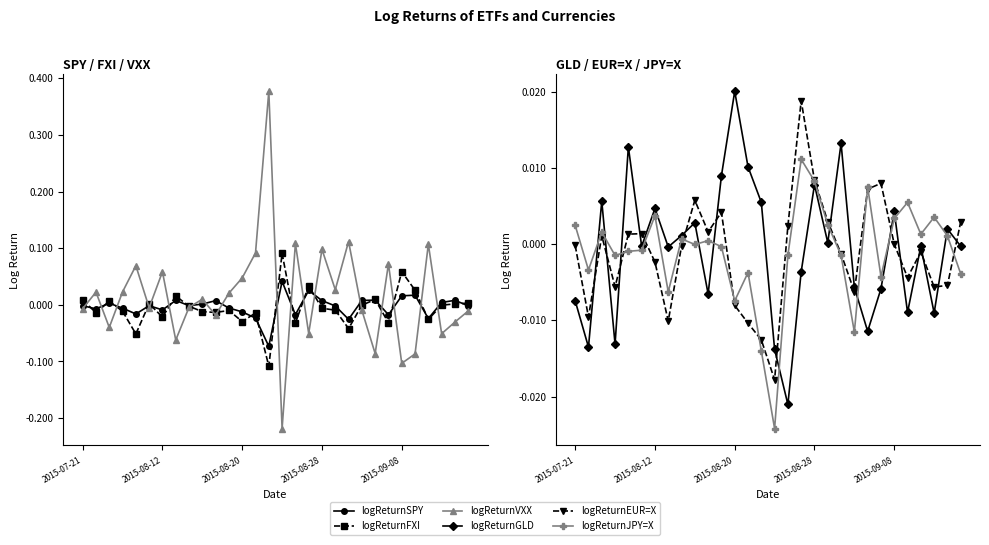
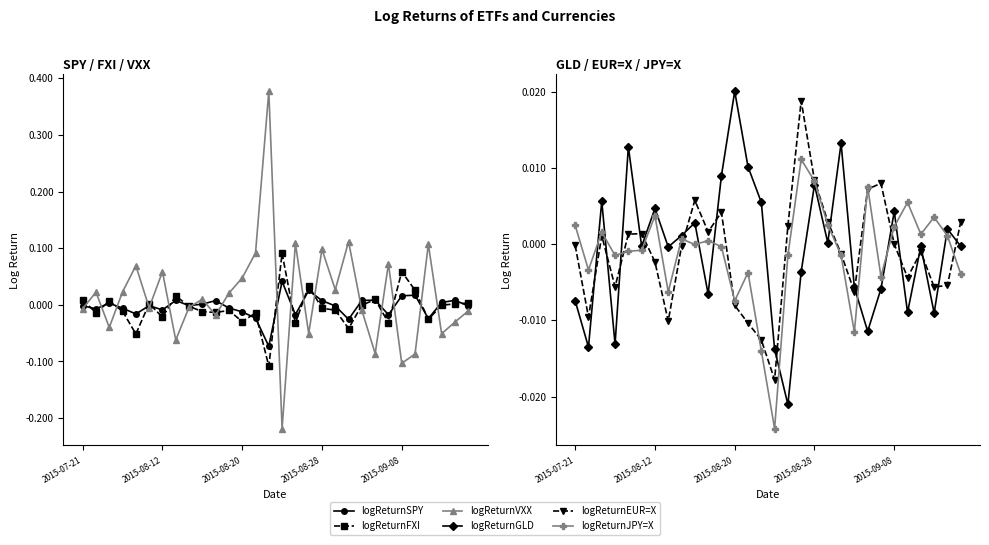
GLD / EUR=X / JPY=X, logReturnJPY=X, 2015-09-08: 0.003 -> 0.002
